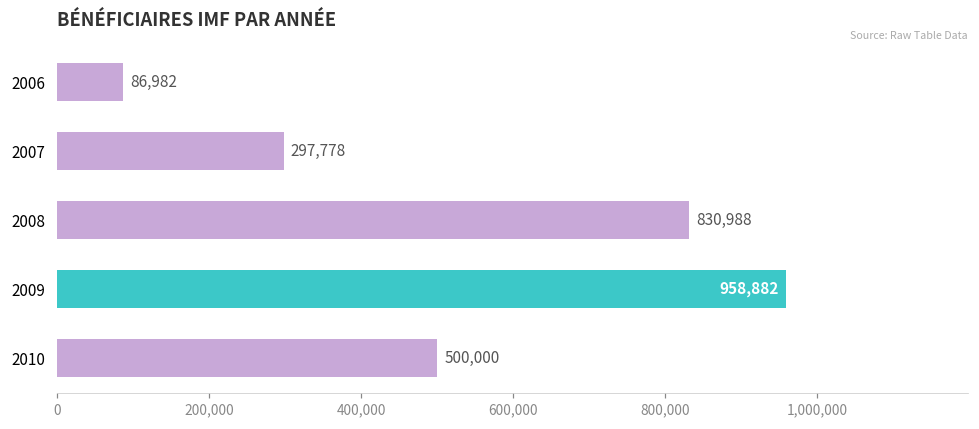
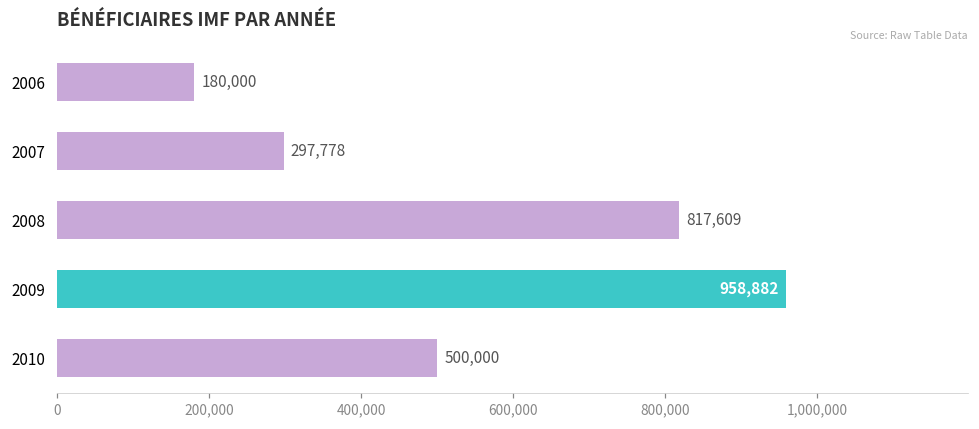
2006: 86,982 -> 180,000
2008: 830,988 -> 817,609
